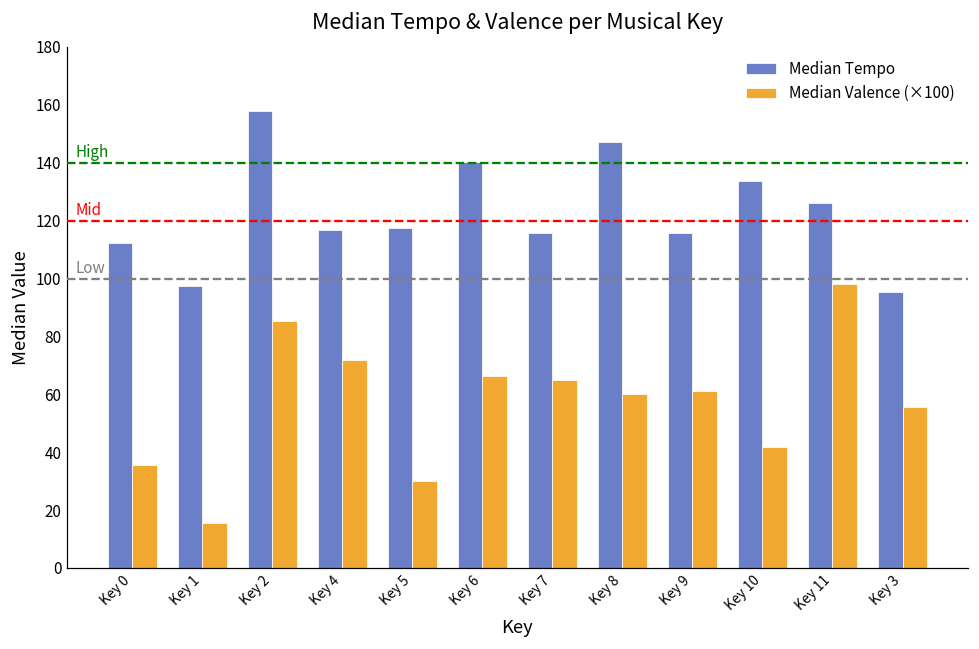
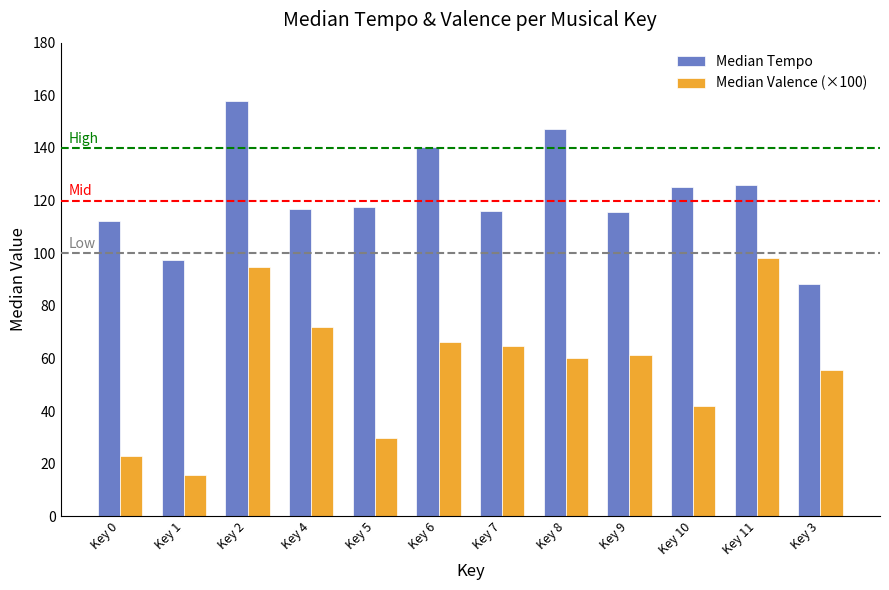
Median Valence (×100), Key 0: 36 -> 23
Median Valence (×100), Key 2: 85 -> 95
Median Tempo, Key 10: 134 -> 125
Median Tempo, Key 3: 95 -> 88
